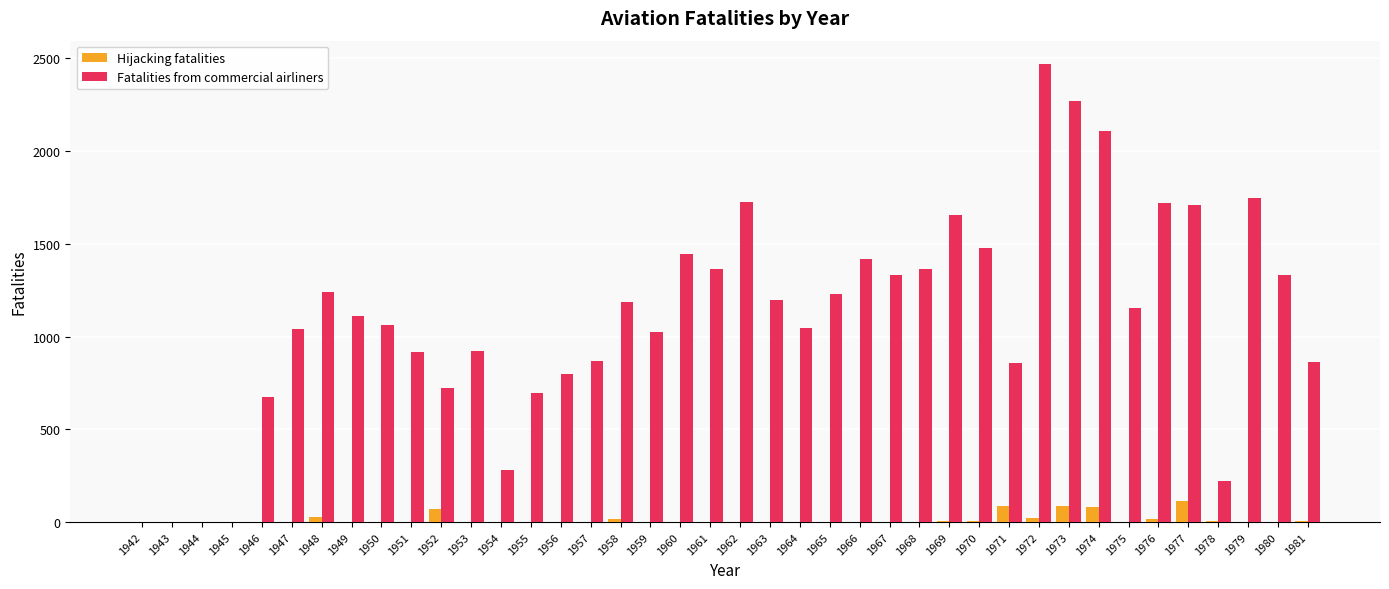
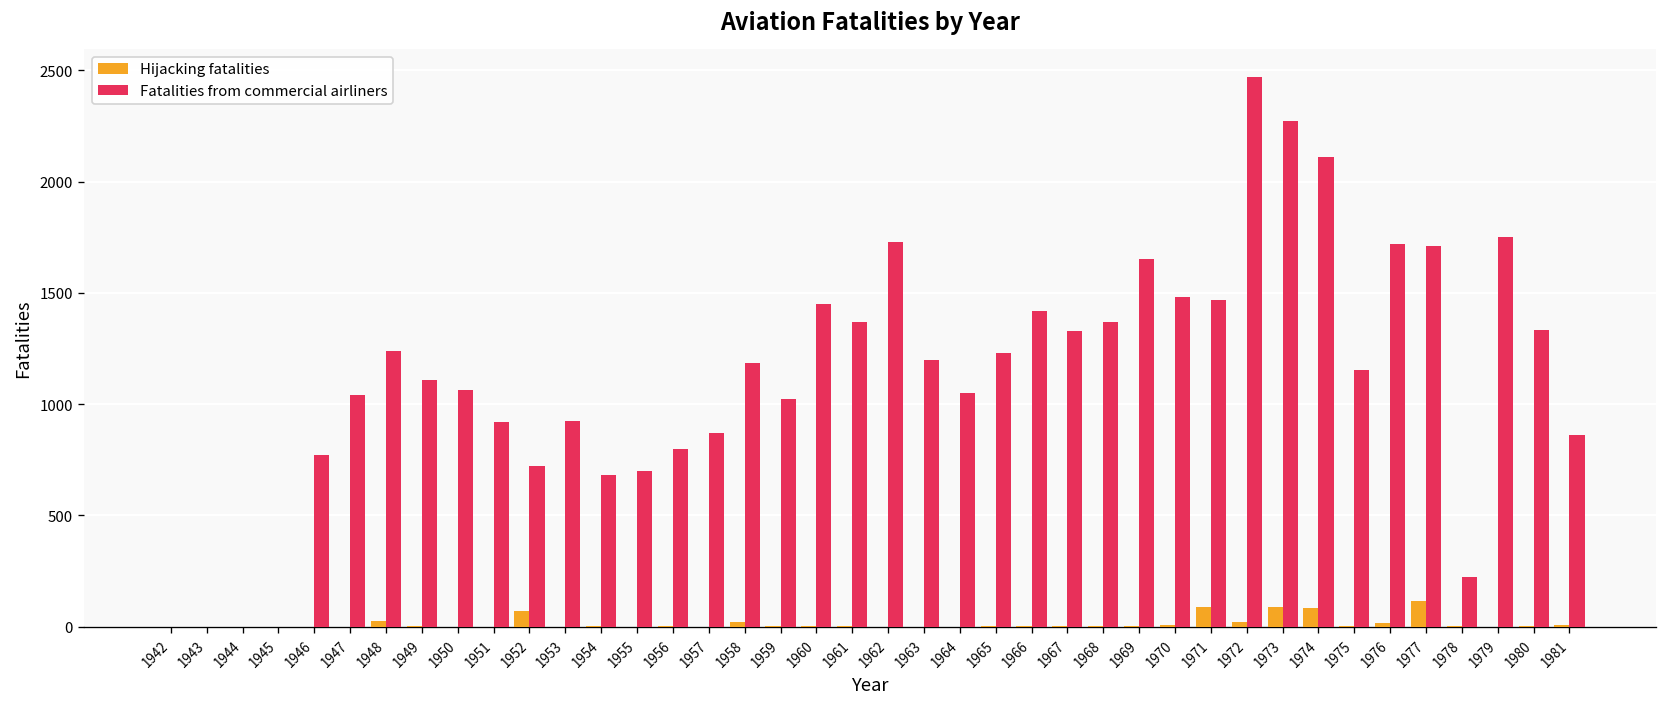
Fatalities from commercial airliners, 1946: 680 -> 770
Fatalities from commercial airliners, 1954: 280 -> 680
Fatalities from commercial airliners, 1971: 860 -> 1470
